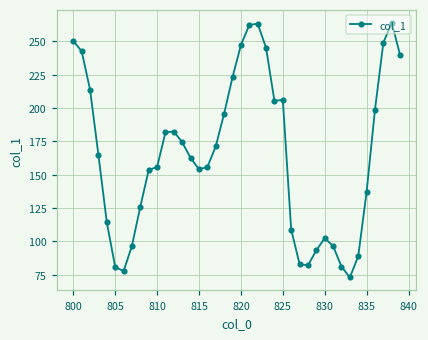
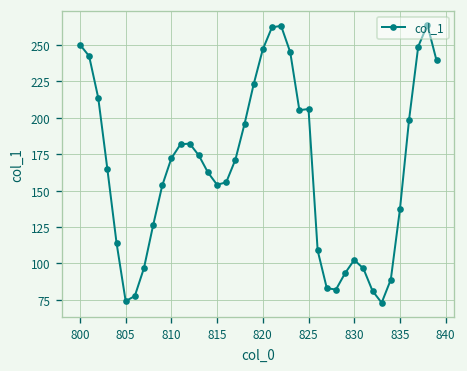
805: 81 -> 74
810: 156 -> 172
